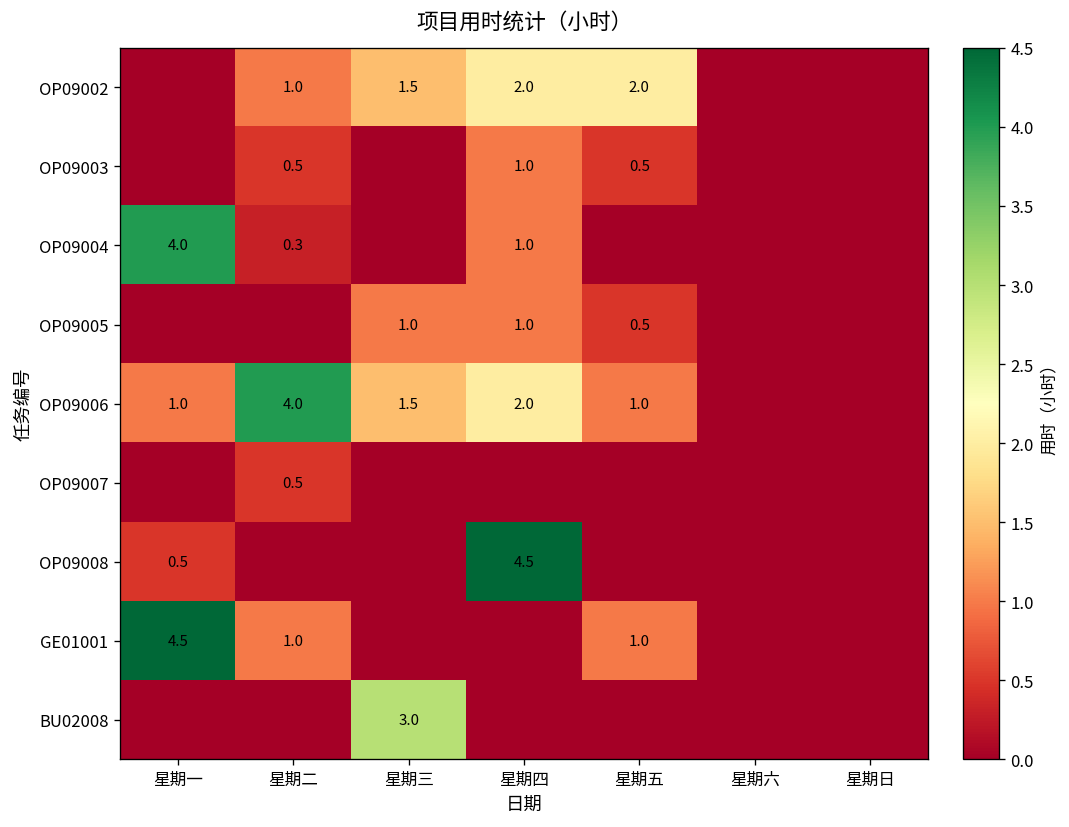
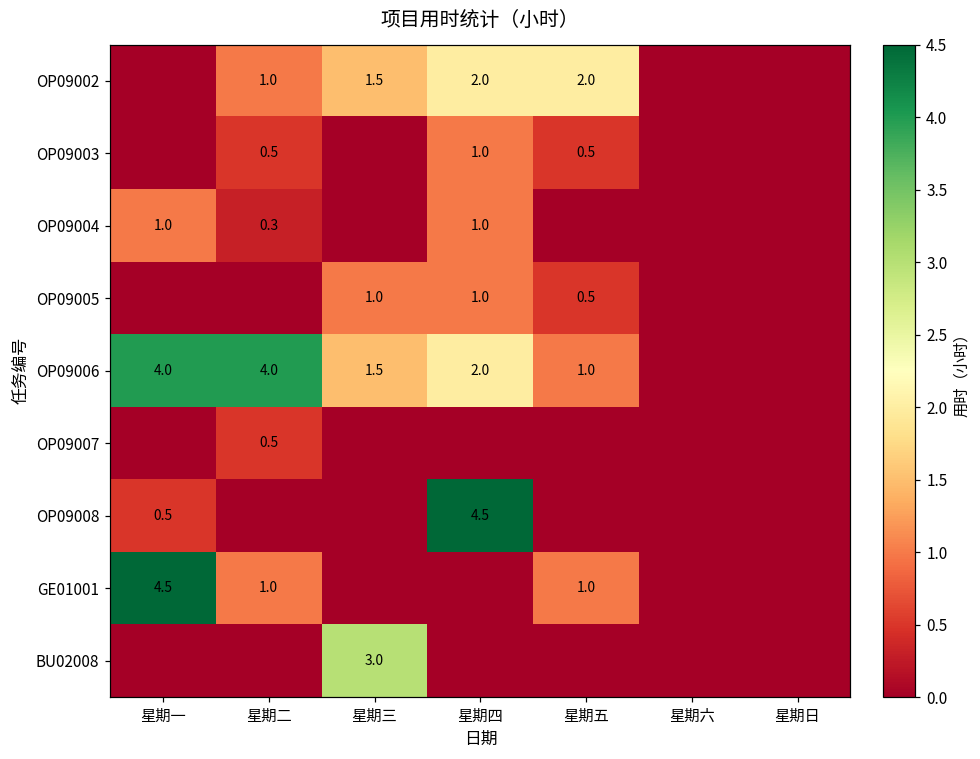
OP09004, 星期一: 4.0 -> 1.0
OP09006, 星期一: 1.0 -> 4.0
